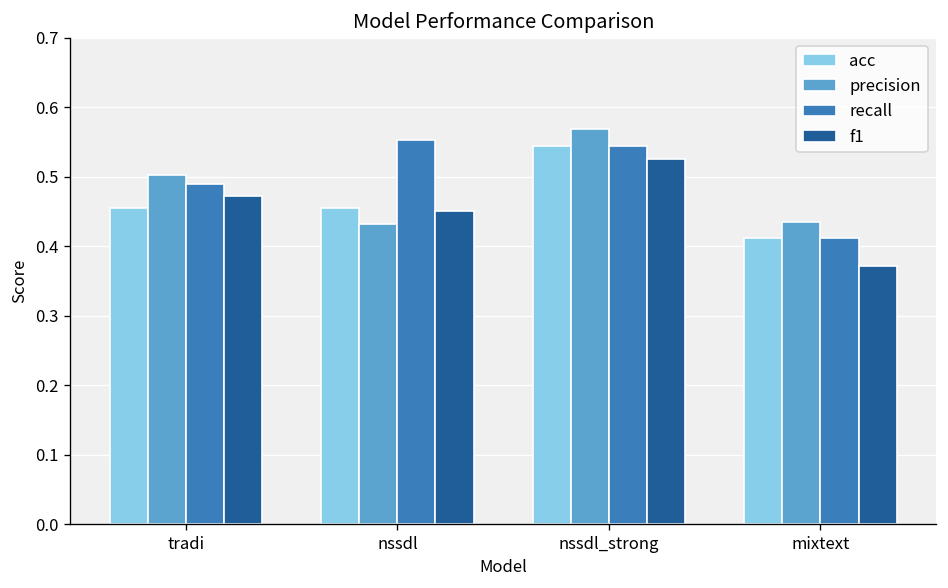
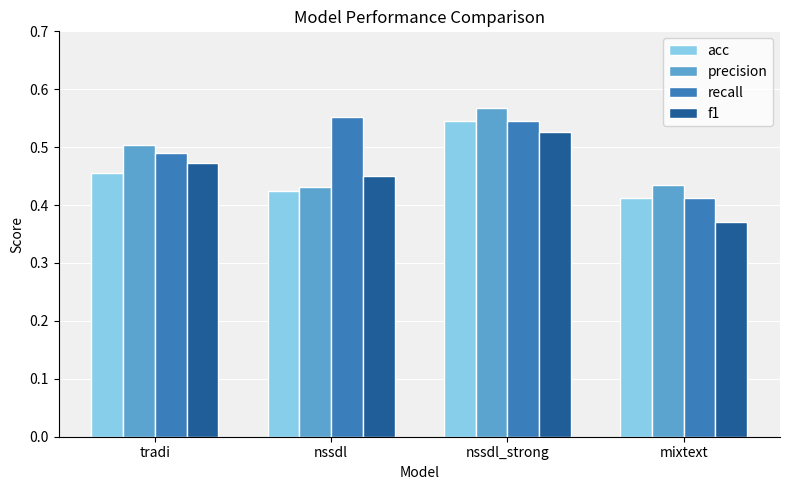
acc, nssdl: 0.46 -> 0.42
